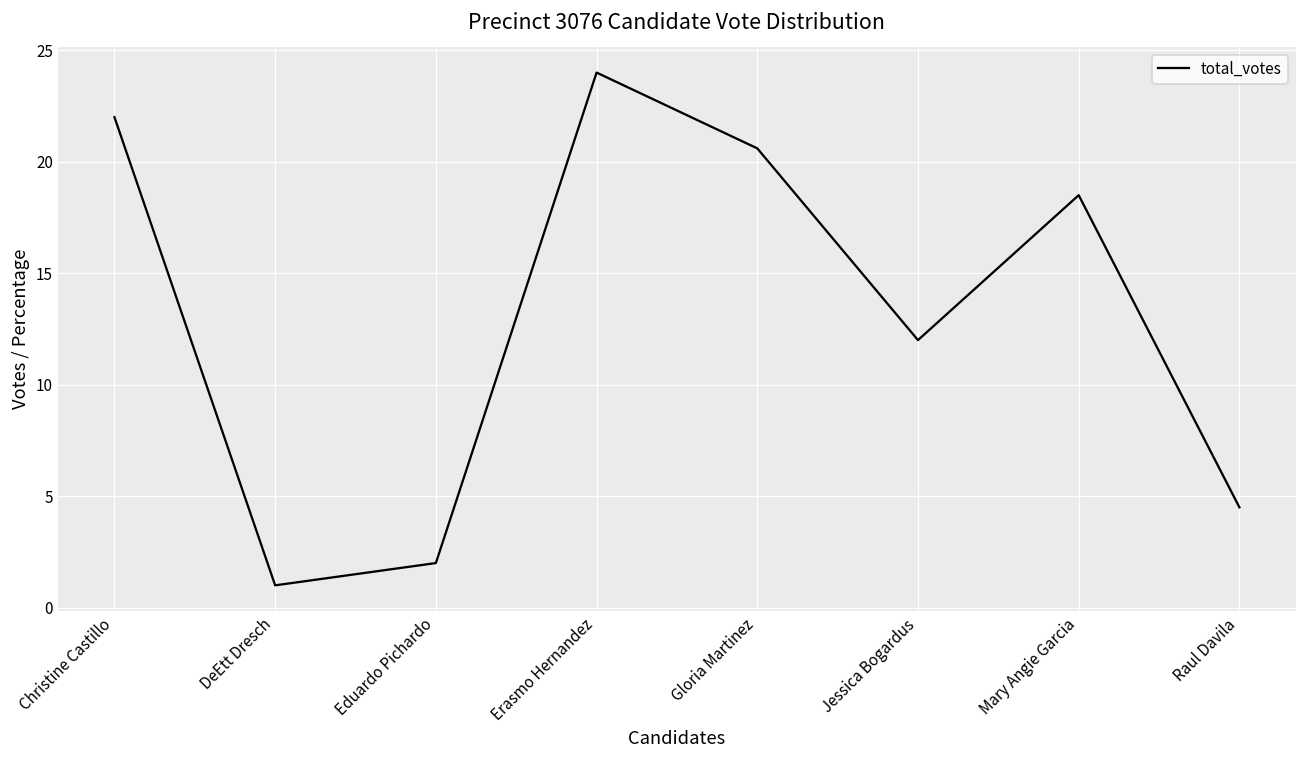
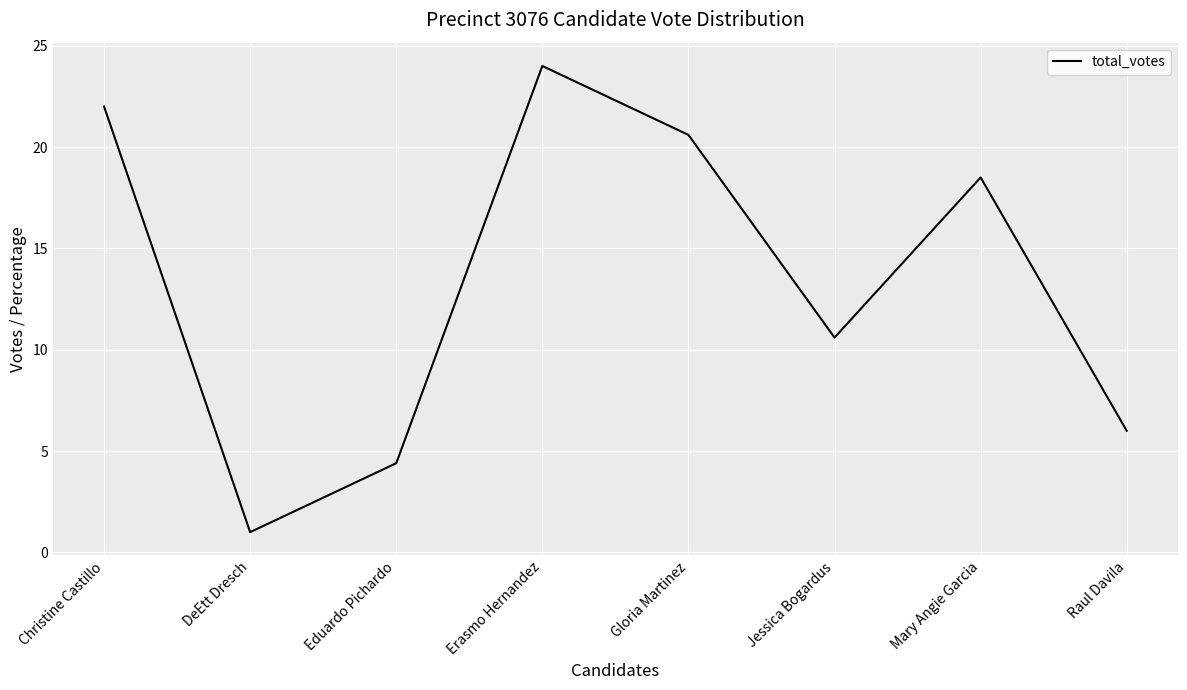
Eduardo Pichardo: 2.0 -> 4.4
Jessica Bogardus: 12.0 -> 10.6
Raul Davila: 4.5 -> 6.0
